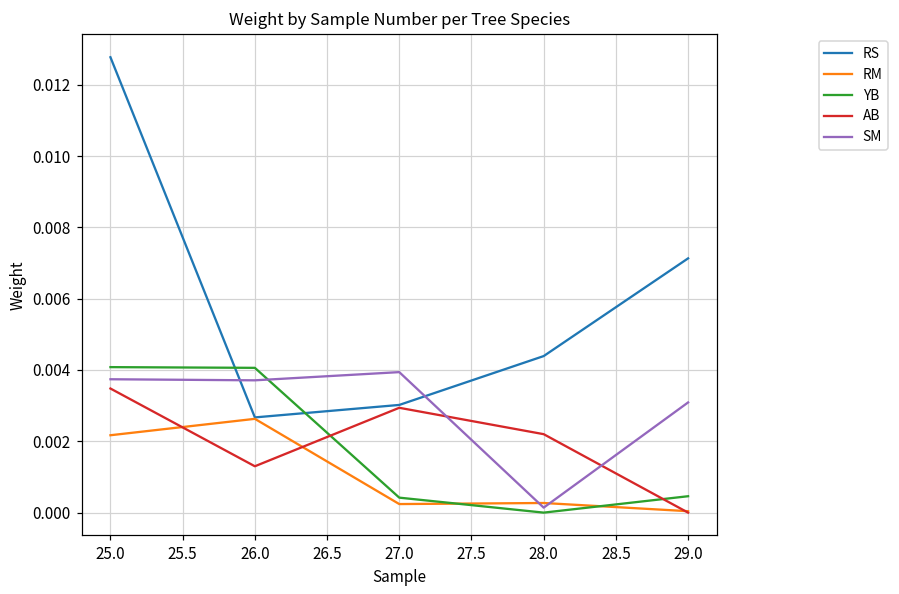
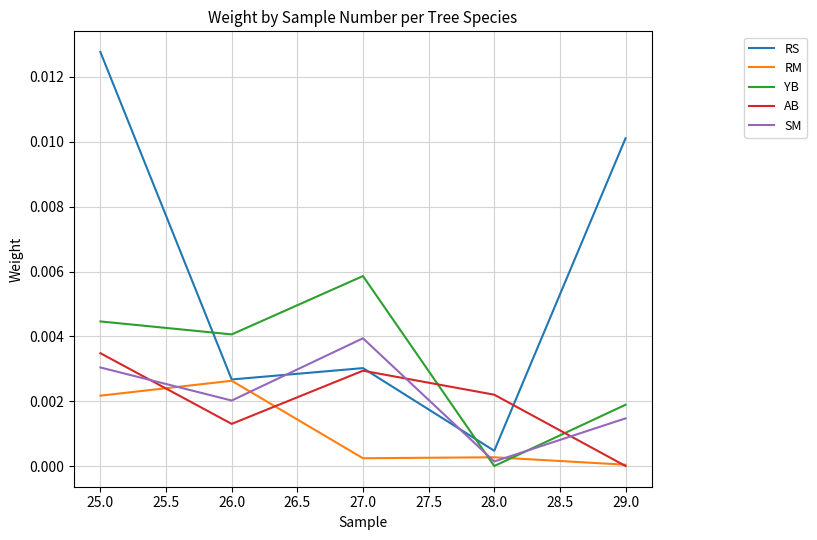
YB, 25.0: 0.0041 -> 0.0045
SM, 25.0: 0.0037 -> 0.0030
SM, 26.0: 0.0037 -> 0.0020
YB, 27.0: 0.0004 -> 0.0059
RS, 28.0: 0.0044 -> 0.0005
RS, 29.0: 0.0071 -> 0.0101
YB, 29.0: 0.0005 -> 0.0019
SM, 29.0: 0.0031 -> 0.0015
